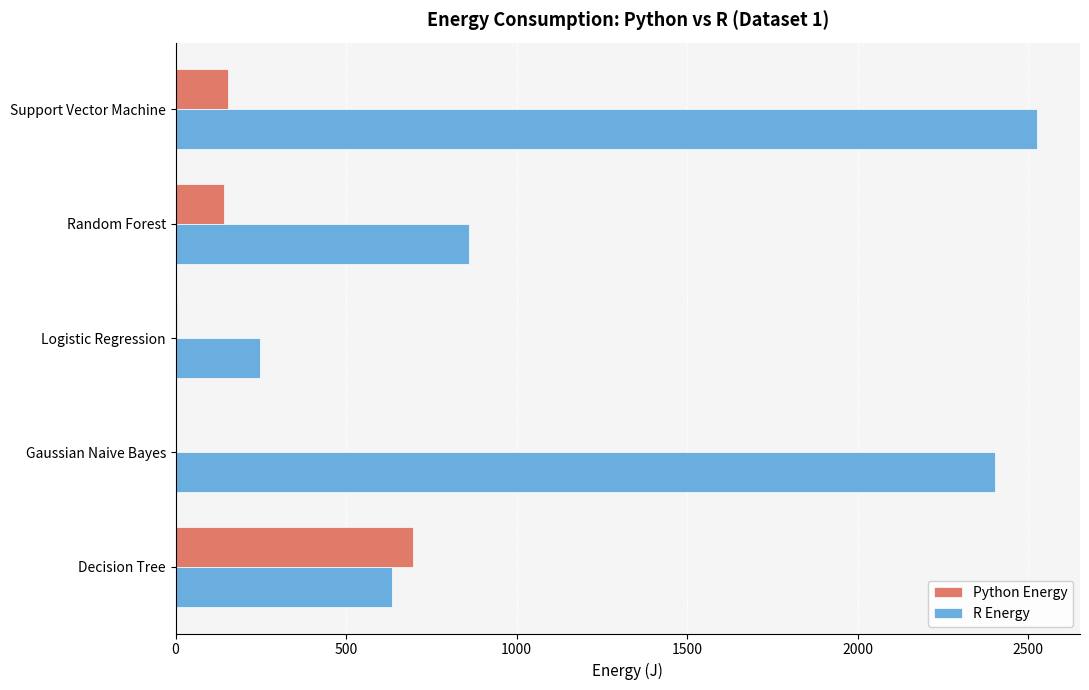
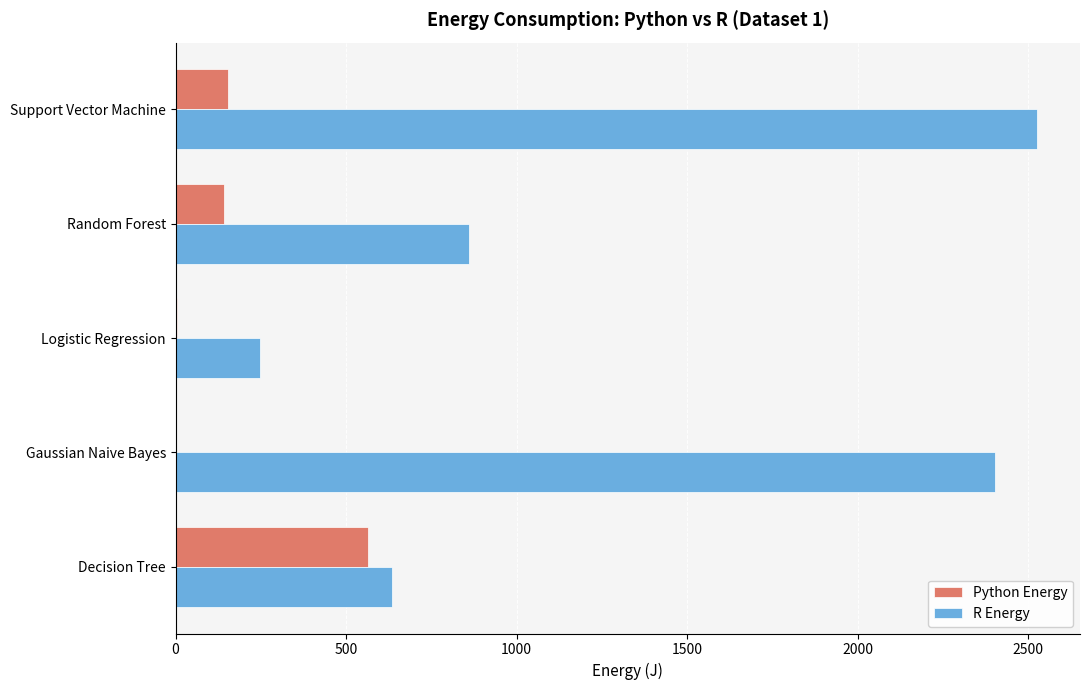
Python Energy, Decision Tree: 700 -> 560
